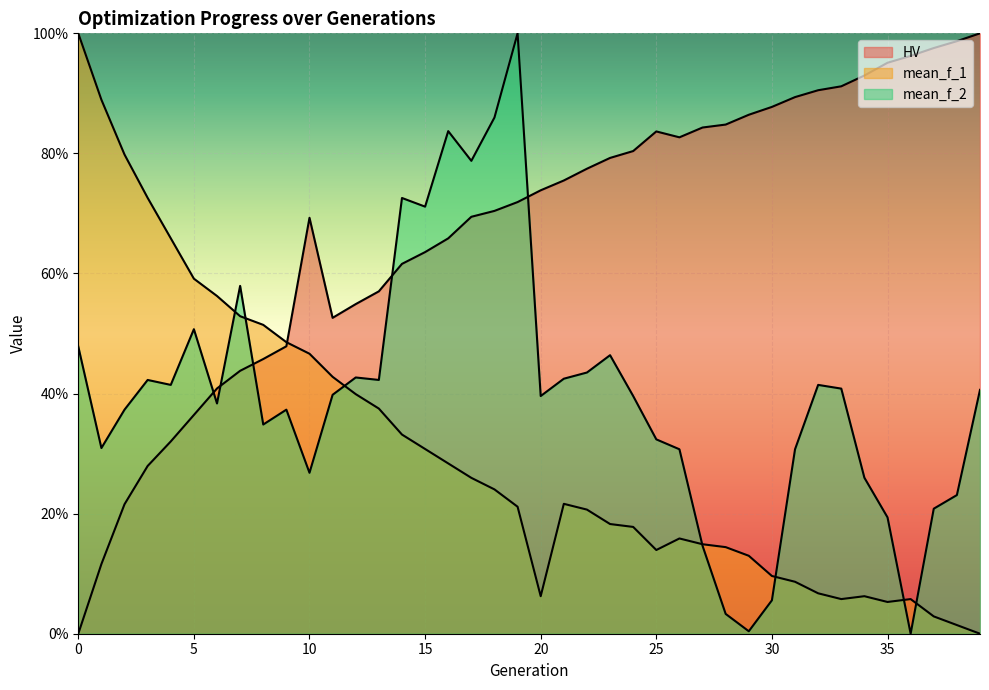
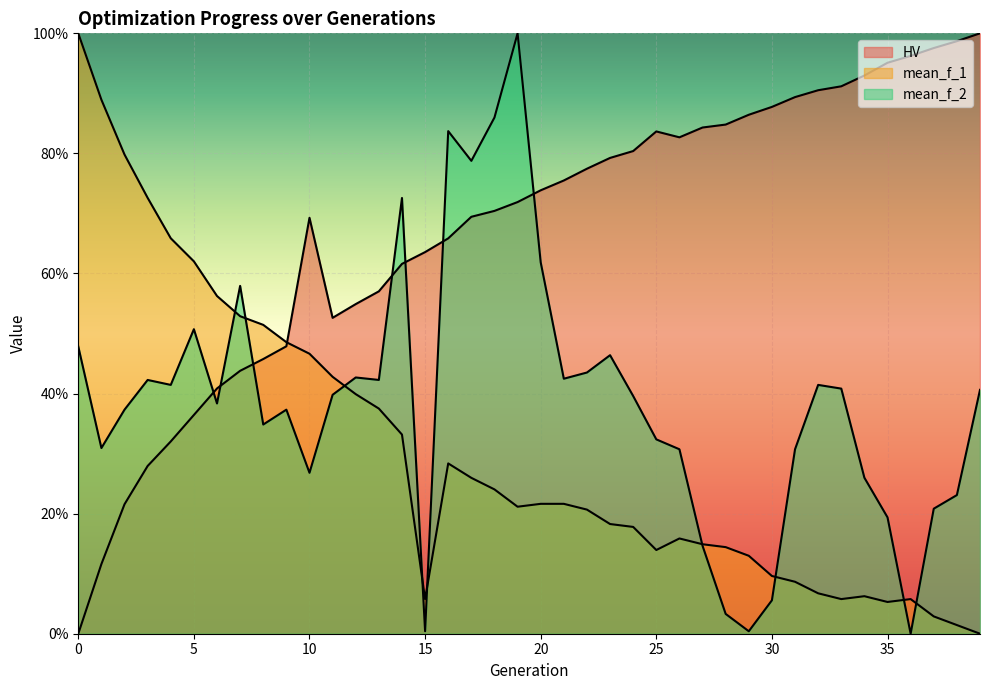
mean_f_1, 5: 59% -> 62%
mean_f_1, 15: 31% -> 6%
mean_f_2, 15: 71% -> 0%
mean_f_1, 20: 6% -> 22%
mean_f_2, 20: 40% -> 62%
